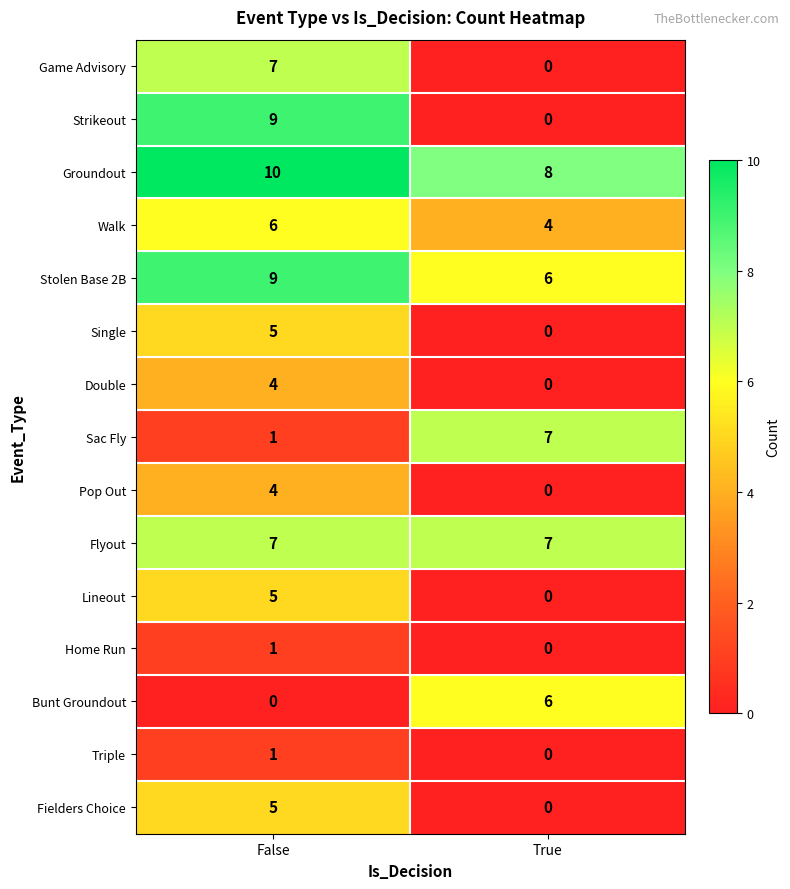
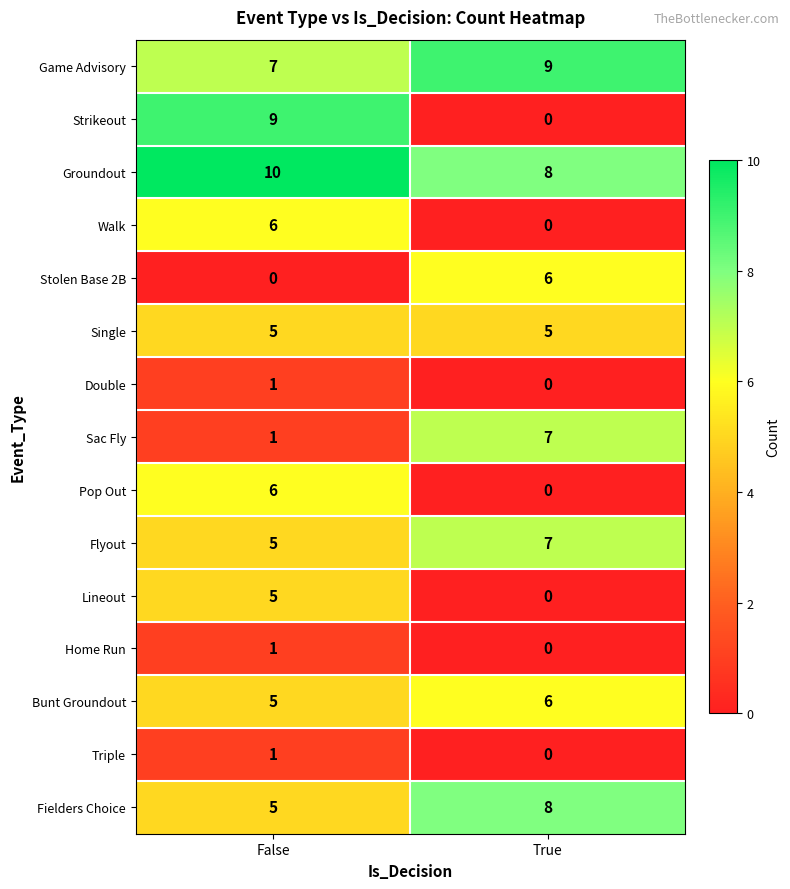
Game Advisory, True: 0 -> 9
Walk, True: 4 -> 0
Stolen Base 2B, False: 9 -> 0
Single, True: 0 -> 5
Double, False: 4 -> 1
Pop Out, False: 4 -> 6
Flyout, False: 7 -> 5
Bunt Groundout, False: 0 -> 5
Fielders Choice, True: 0 -> 8
